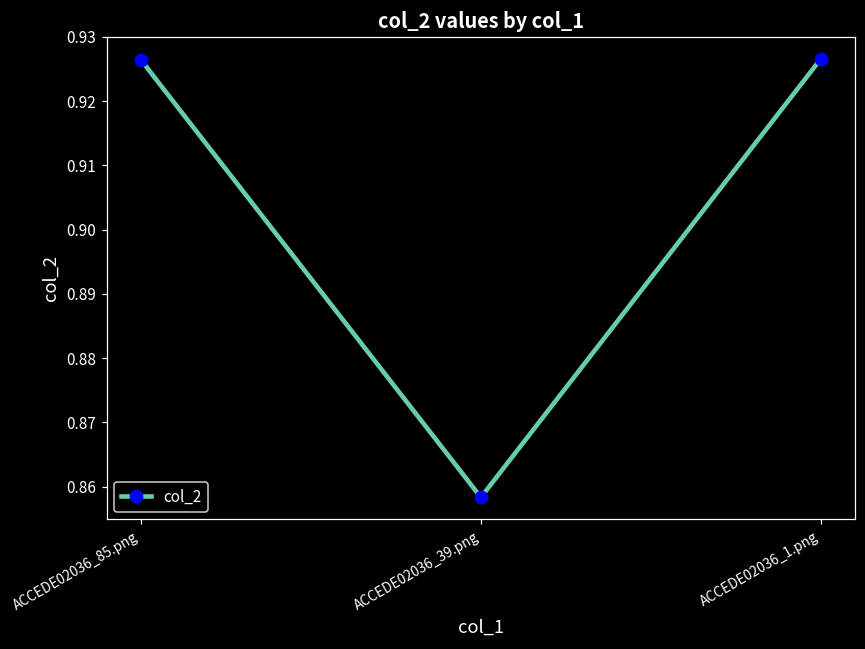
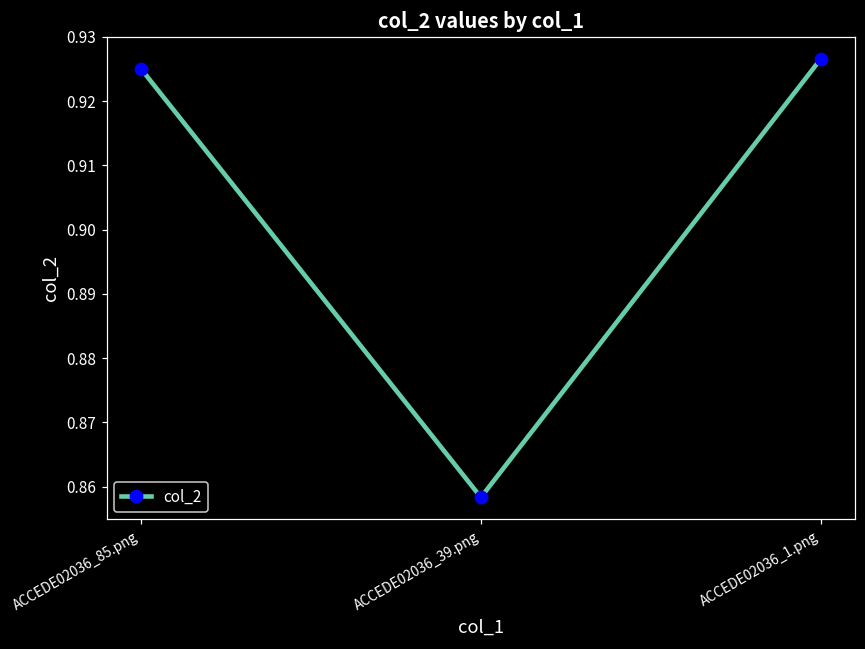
ACCEDE02036_85.png: 0.926 -> 0.925
